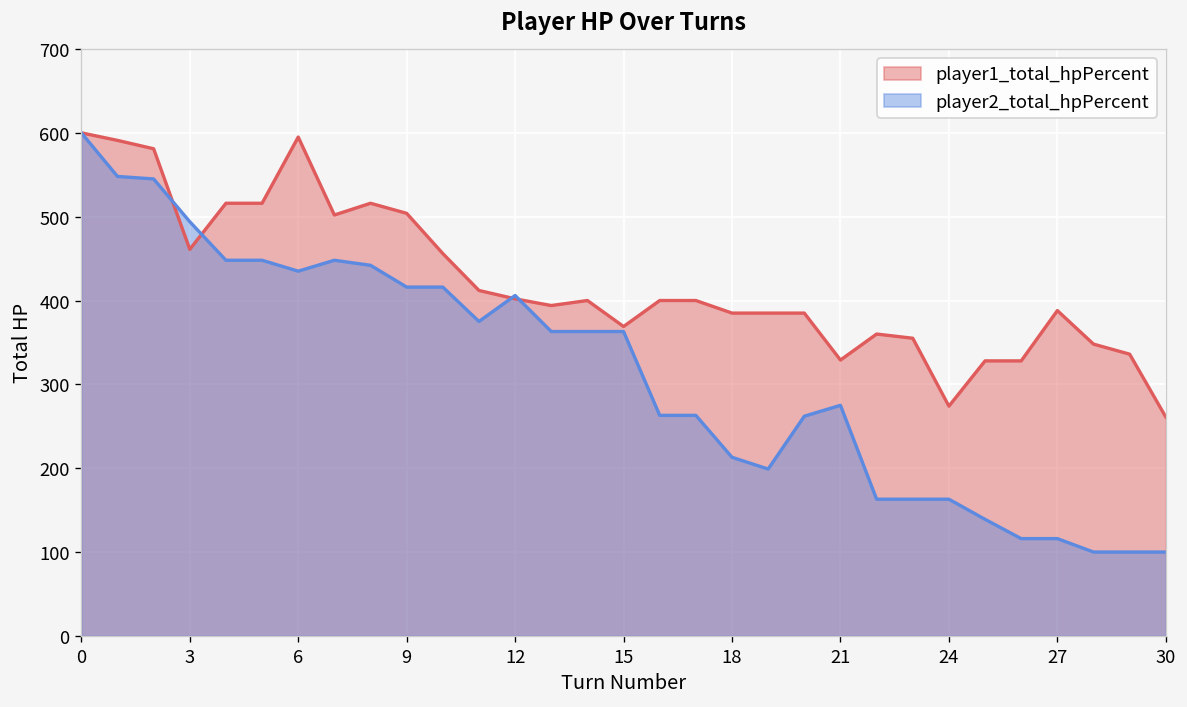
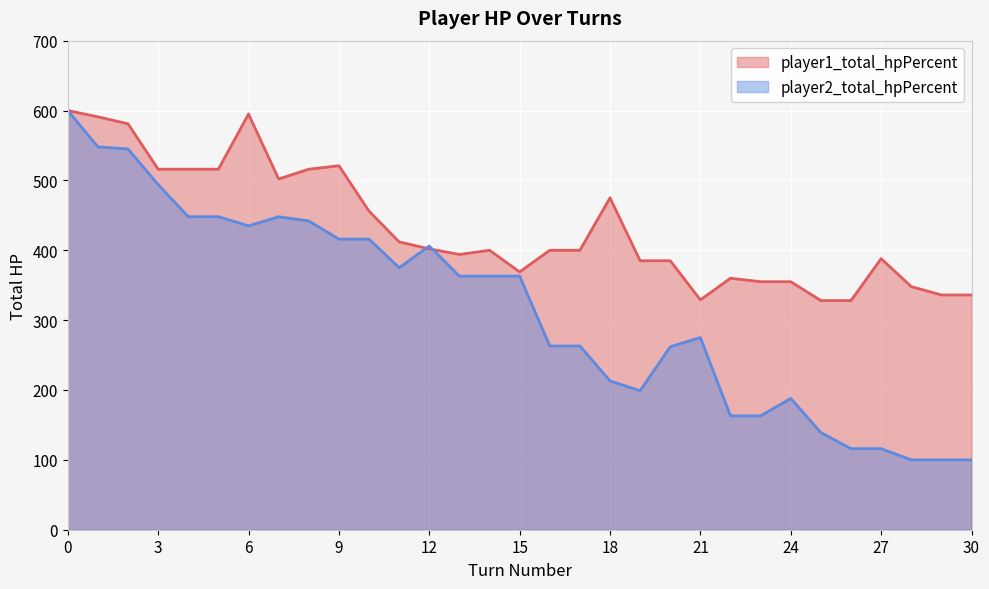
player1_total_hpPercent, 3: 460 -> 520
player1_total_hpPercent, 9: 500 -> 520
player1_total_hpPercent, 18: 390 -> 480
player1_total_hpPercent, 24: 270 -> 360
player2_total_hpPercent, 24: 160 -> 190
player1_total_hpPercent, 30: 260 -> 340
